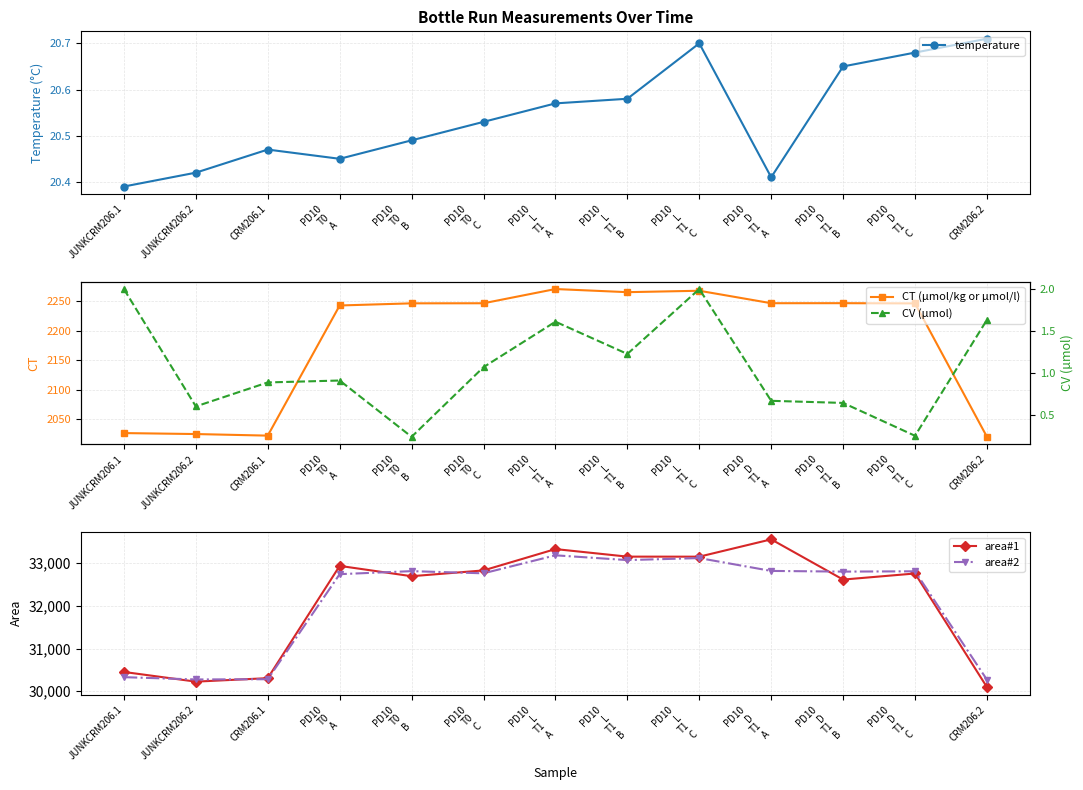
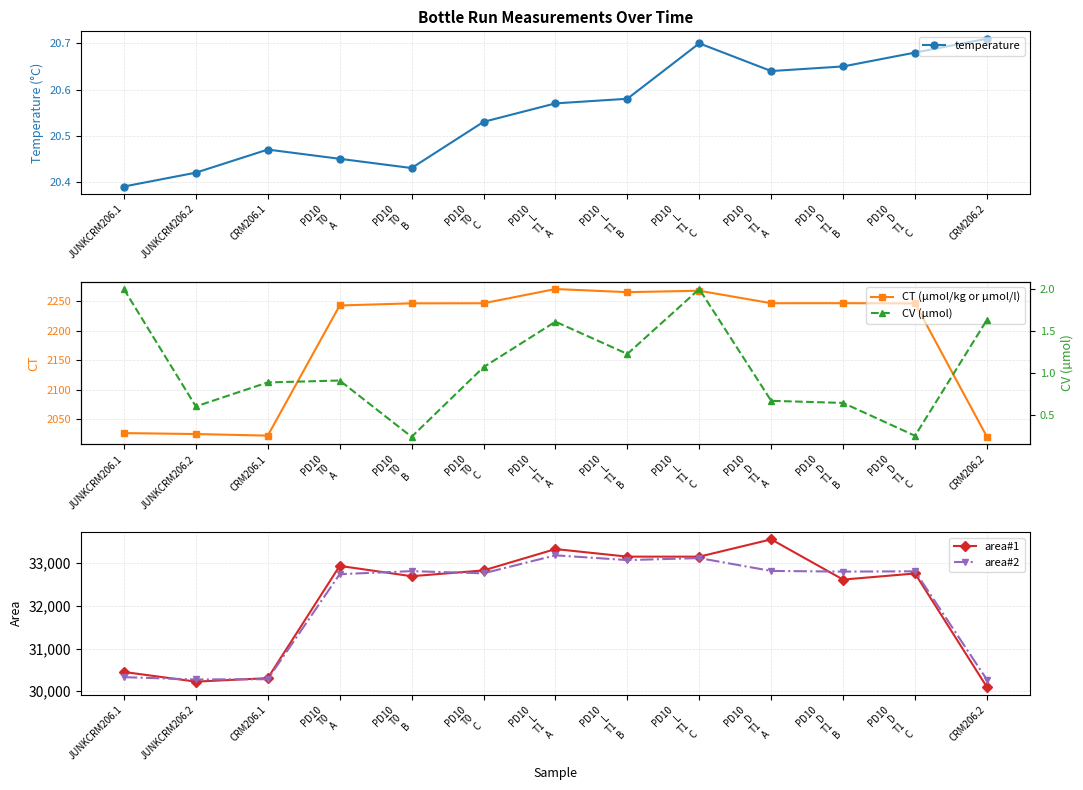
Bottle Run Measurements Over Time, PD10 T0 B: 20.49 -> 20.43
Bottle Run Measurements Over Time, PD10 D T1 A: 20.41 -> 20.64
